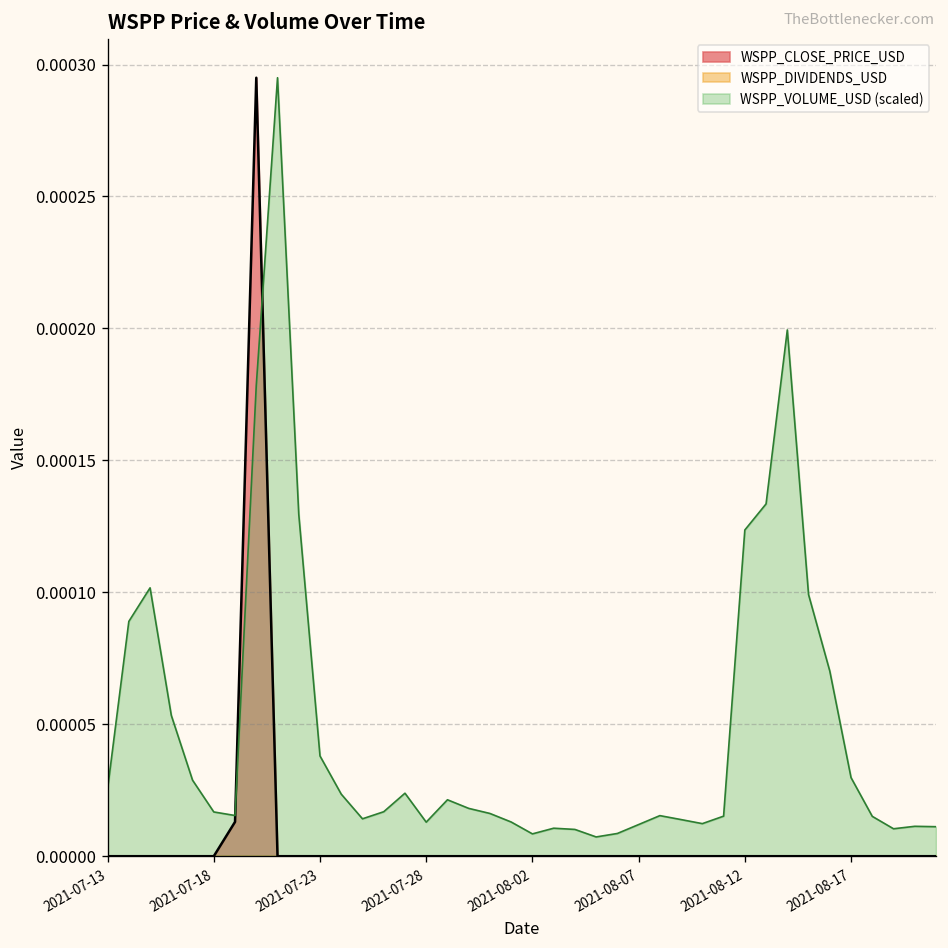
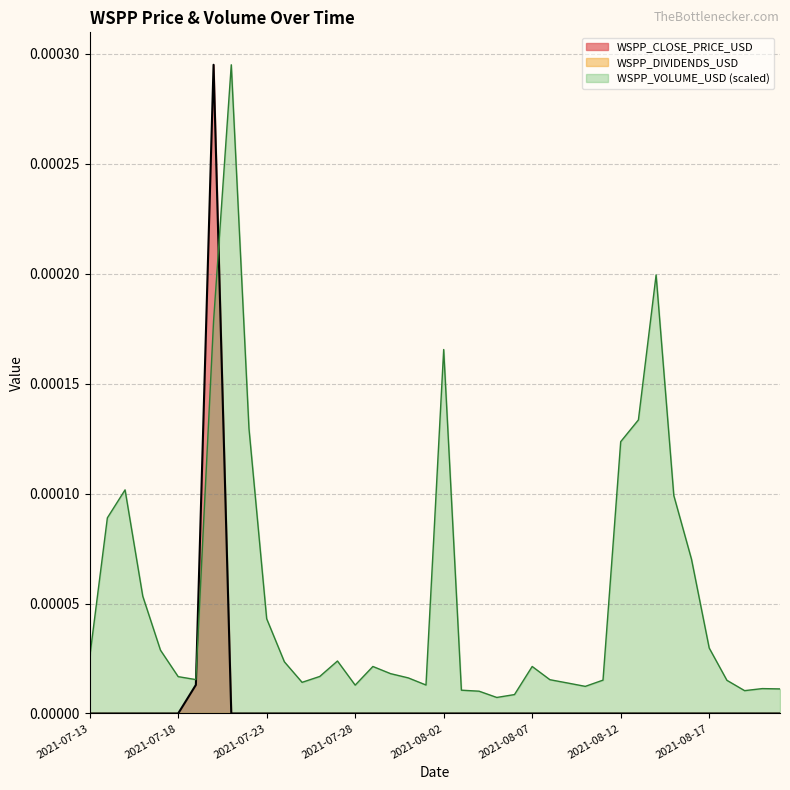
WSPP_VOLUME_USD (scaled), 2021-07-23: 0.000038 -> 0.000043
WSPP_VOLUME_USD (scaled), 2021-08-02: 0.000008 -> 0.000166
WSPP_VOLUME_USD (scaled), 2021-08-07: 0.000012 -> 0.000021
